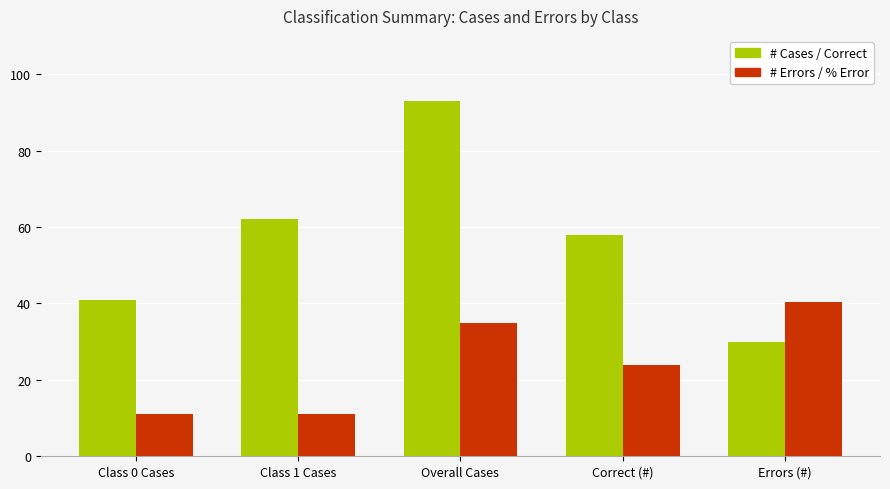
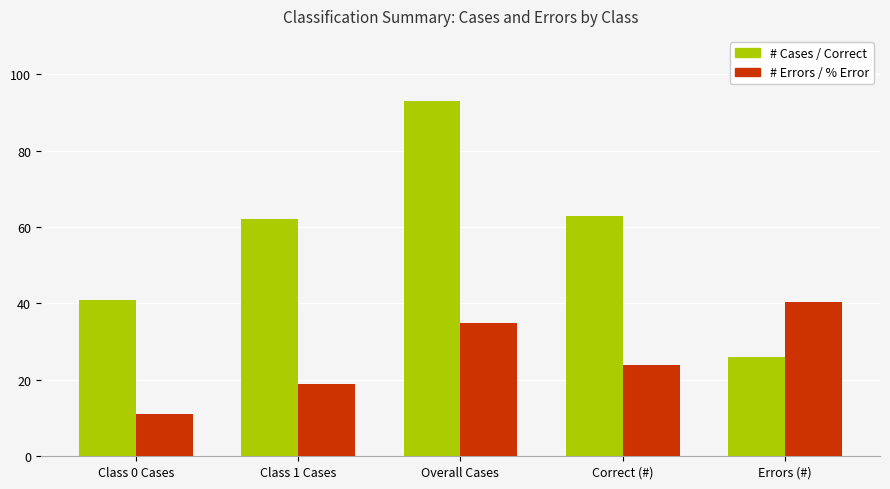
# Errors / % Error, Class 1 Cases: 11 -> 19
# Cases / Correct, Correct (#): 58 -> 63
# Cases / Correct, Errors (#): 30 -> 26
